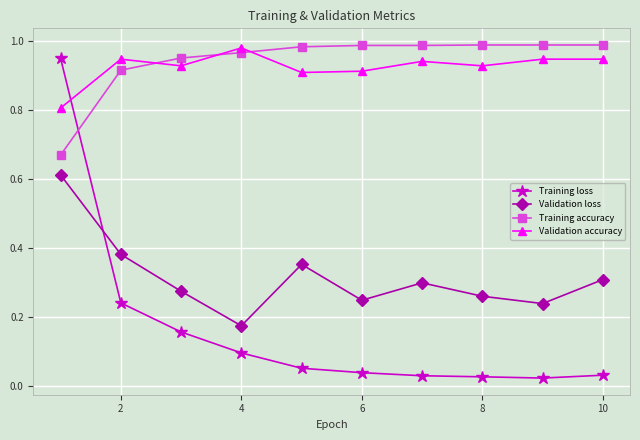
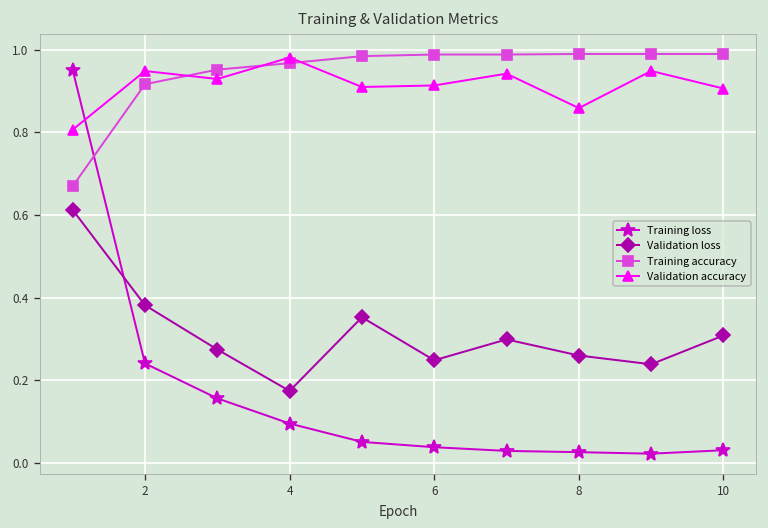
Validation accuracy, 8: 0.93 -> 0.86
Validation accuracy, 10: 0.95 -> 0.91
